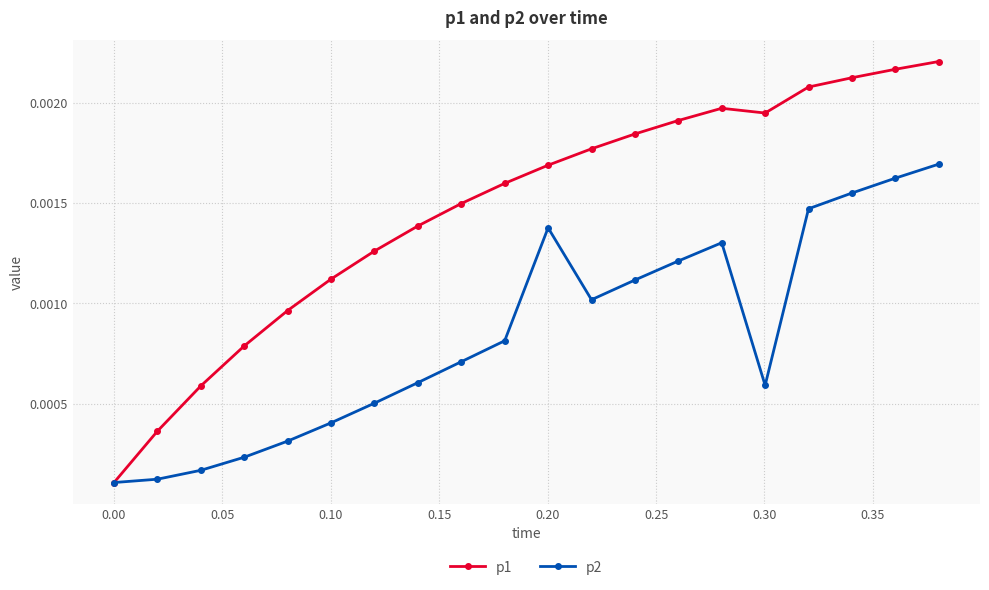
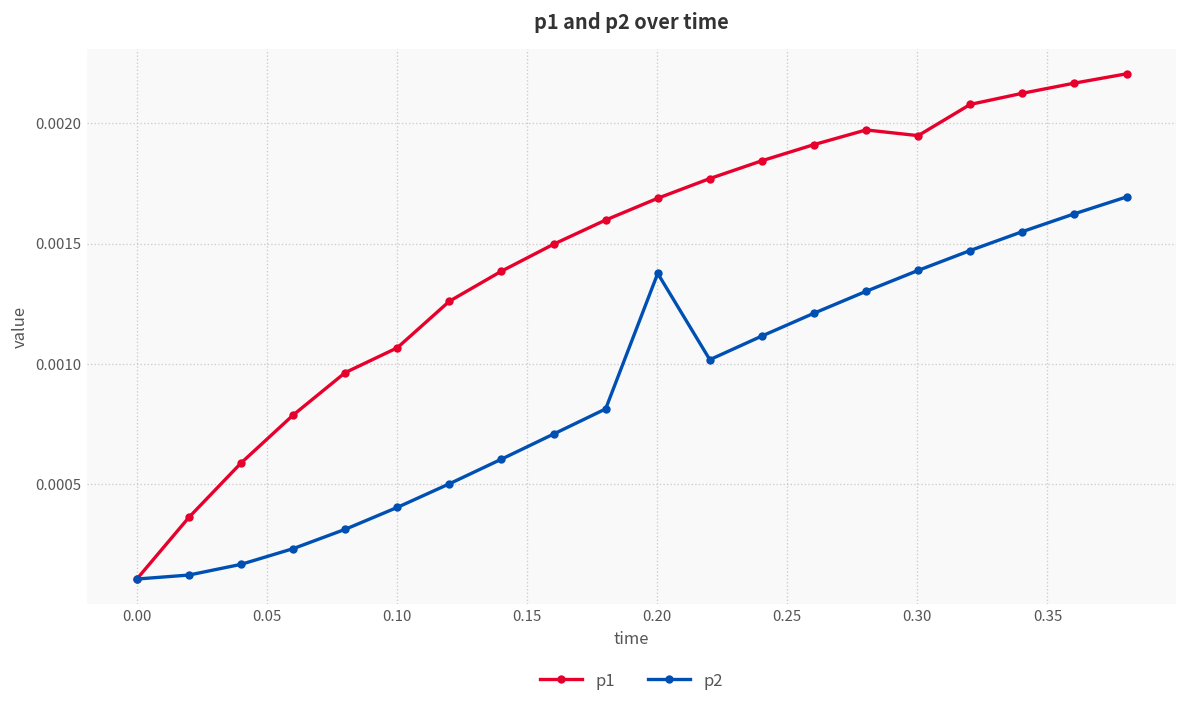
p1, 0.10: 0.00112 -> 0.00107
p2, 0.30: 0.00059 -> 0.00139
